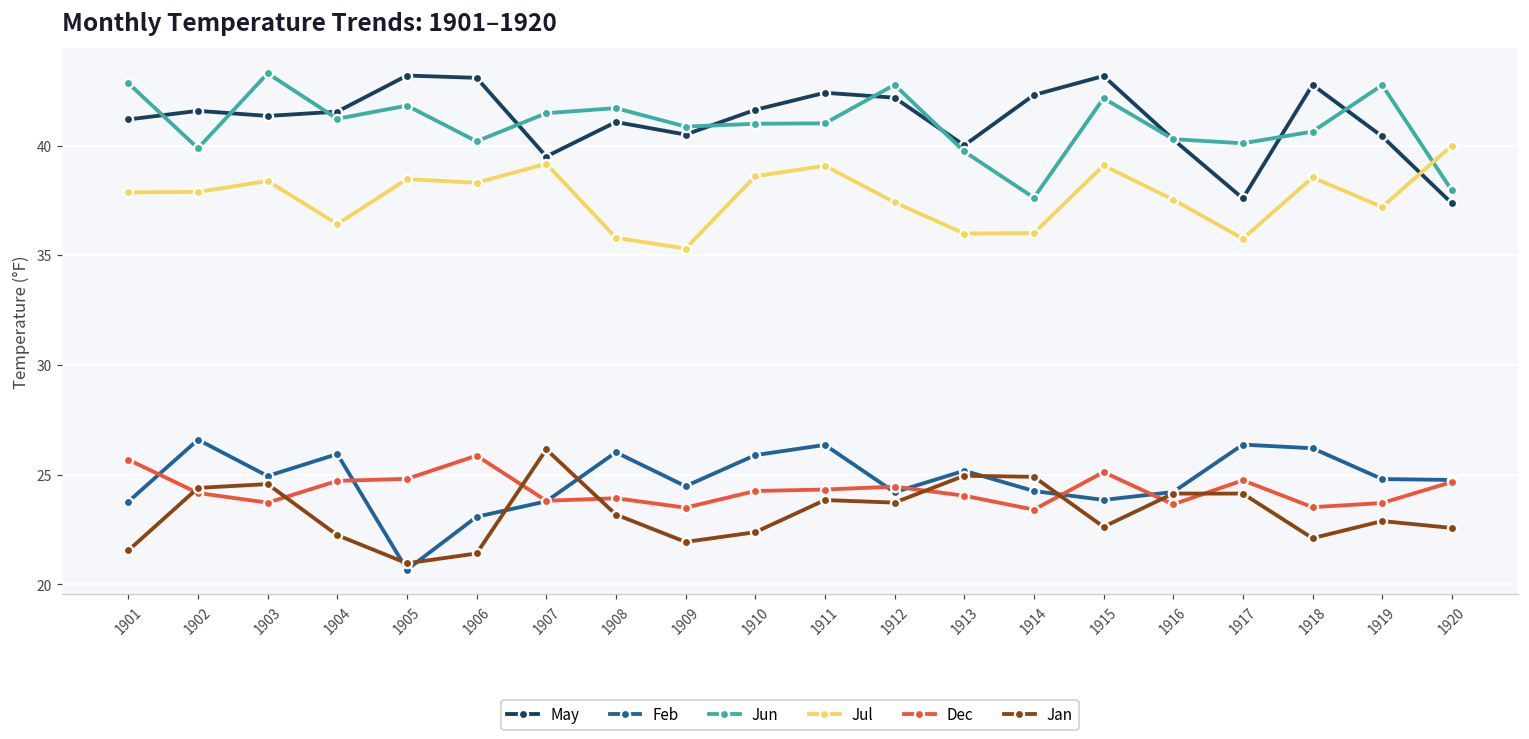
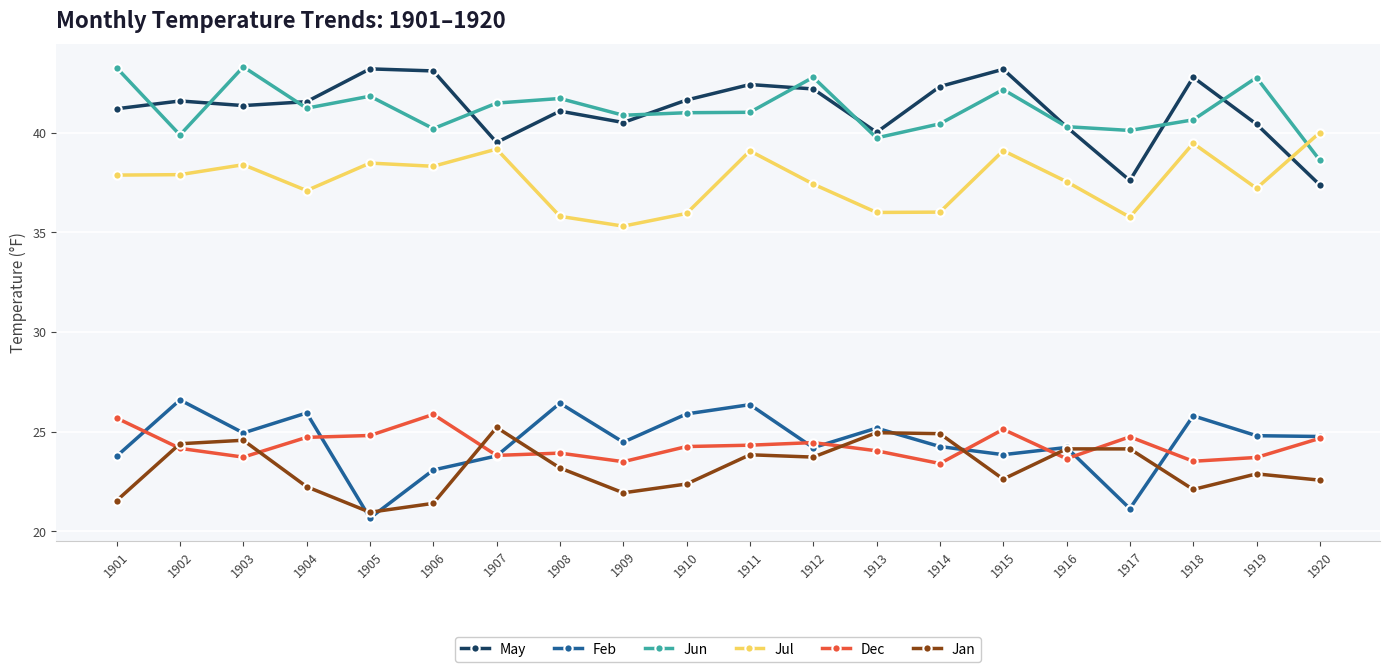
Jun, 1901: 42.8 -> 43.2
Jul, 1904: 36.4 -> 37.1
Jan, 1907: 26.2 -> 25.2
Feb, 1908: 26.0 -> 26.4
Jul, 1910: 38.6 -> 35.9
Jun, 1914: 37.6 -> 40.4
Feb, 1917: 26.4 -> 21.1
Feb, 1918: 26.2 -> 25.8
Jul, 1918: 38.5 -> 39.5
Jun, 1920: 38.0 -> 38.6
